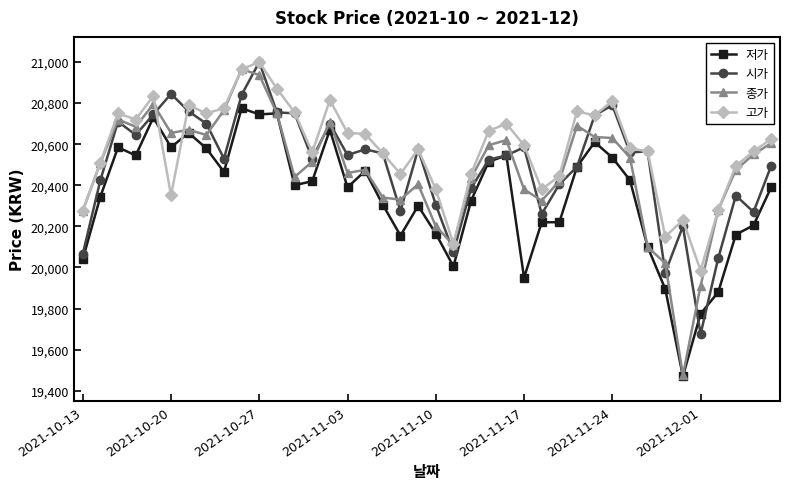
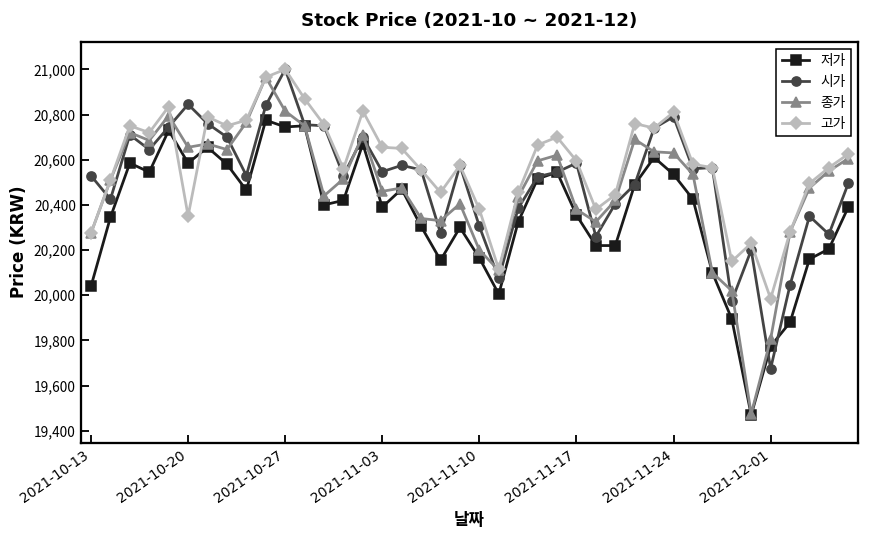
시가, 2021-10-13: 20,070 -> 20,530
종가, 2021-10-27: 20,940 -> 20,820
저가, 2021-11-17: 19,950 -> 20,360
종가, 2021-12-01: 19,910 -> 19,810
